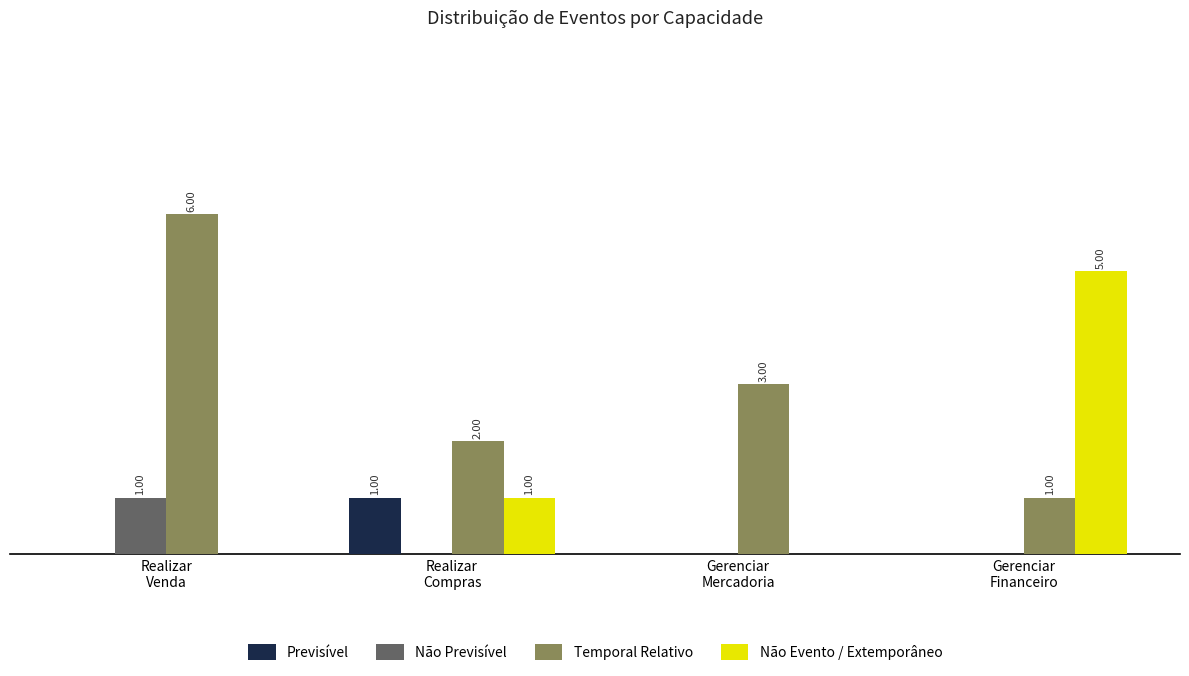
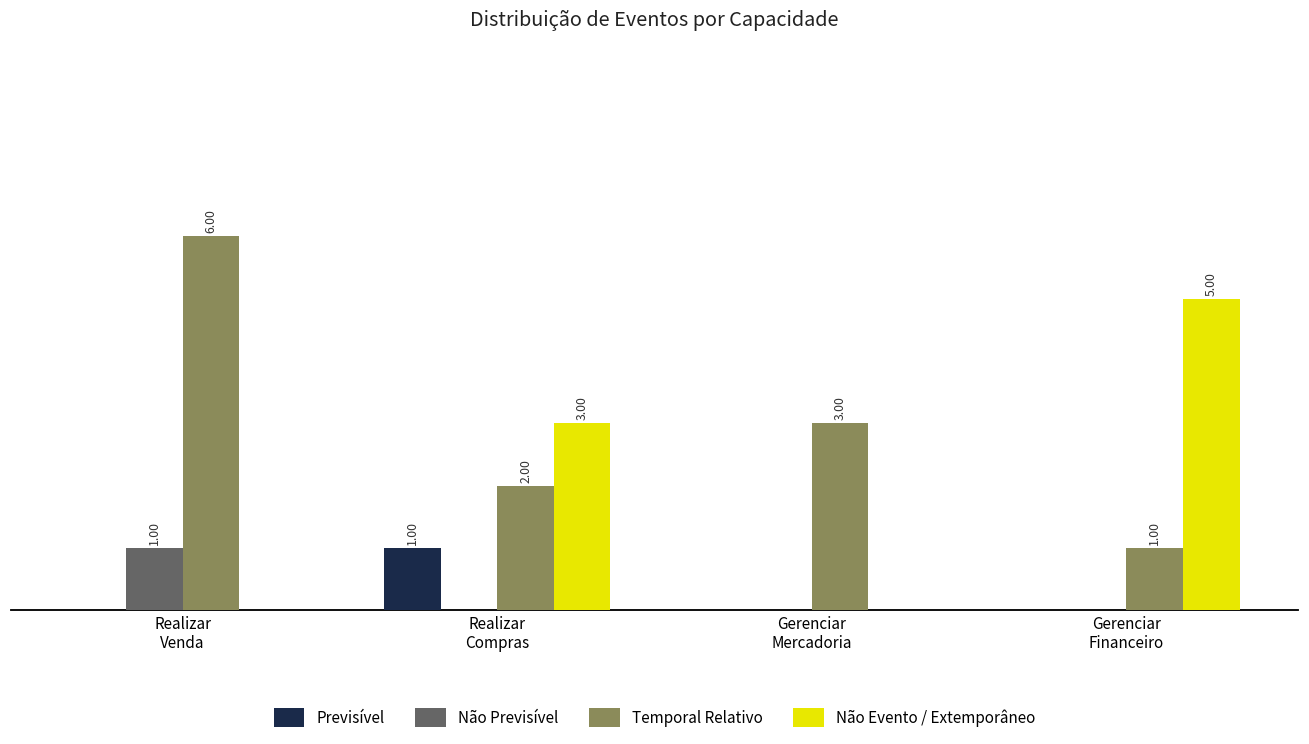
Não Evento / Extemporâneo, Realizar Compras: 1.00 -> 3.00
